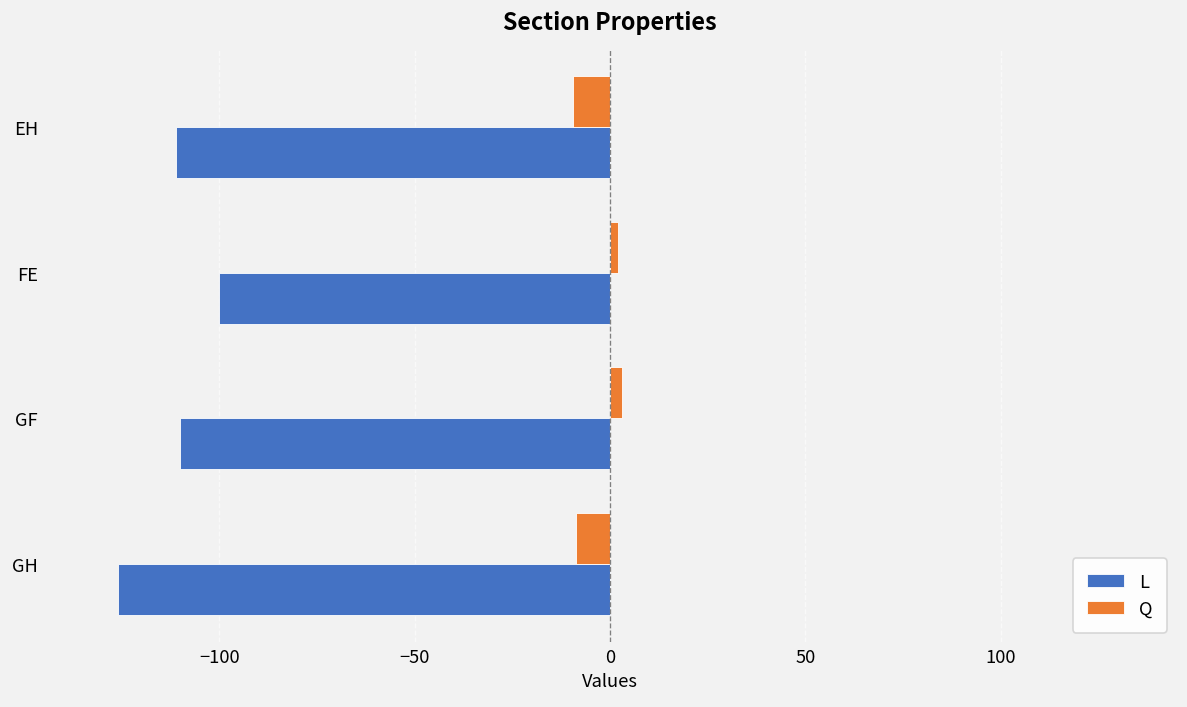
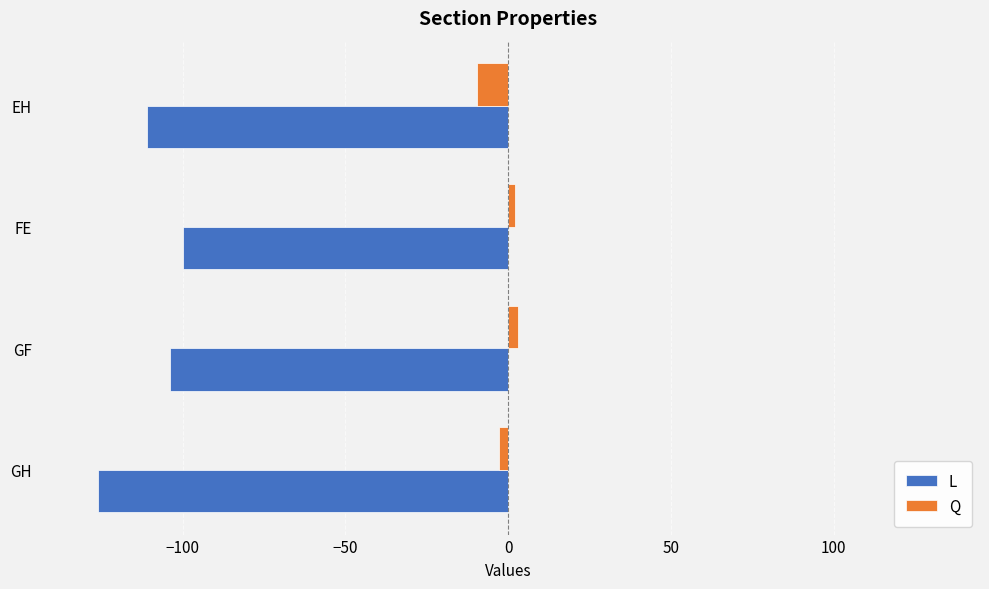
L, GF: -110 -> -104
Q, GH: -9 -> -3
